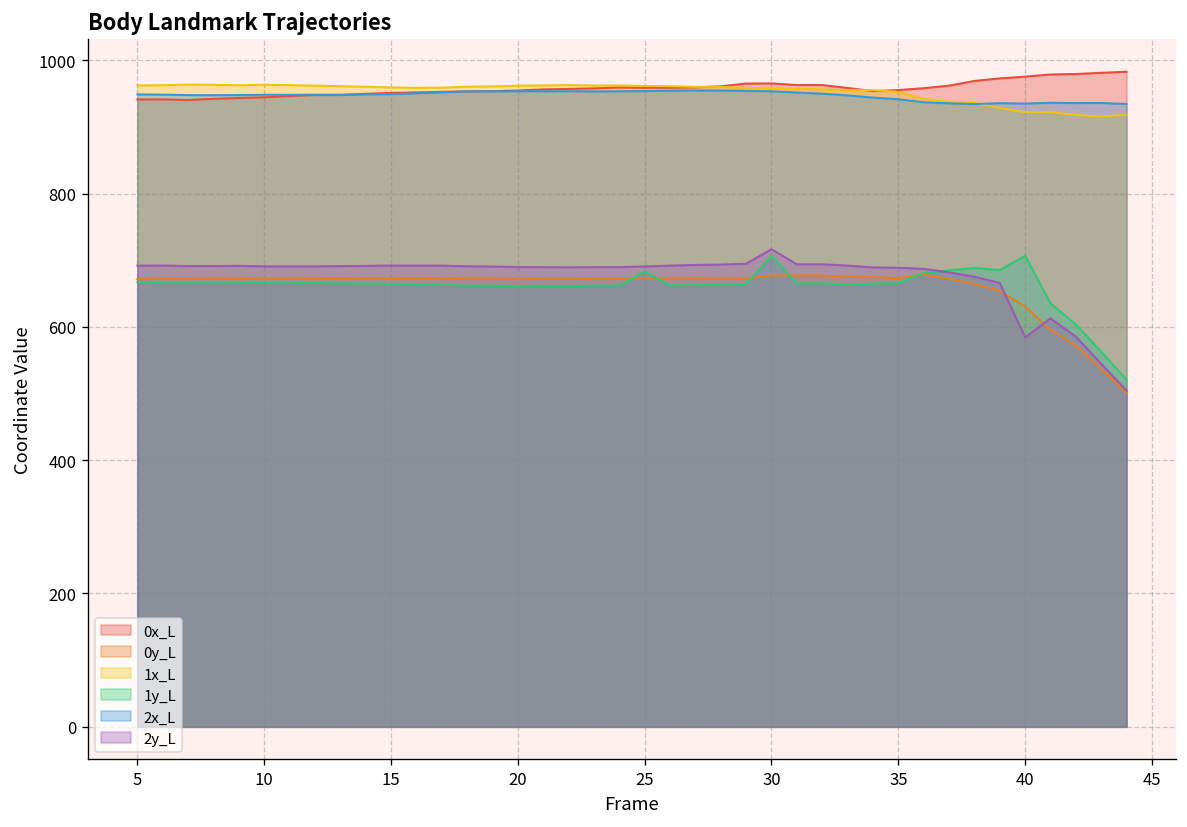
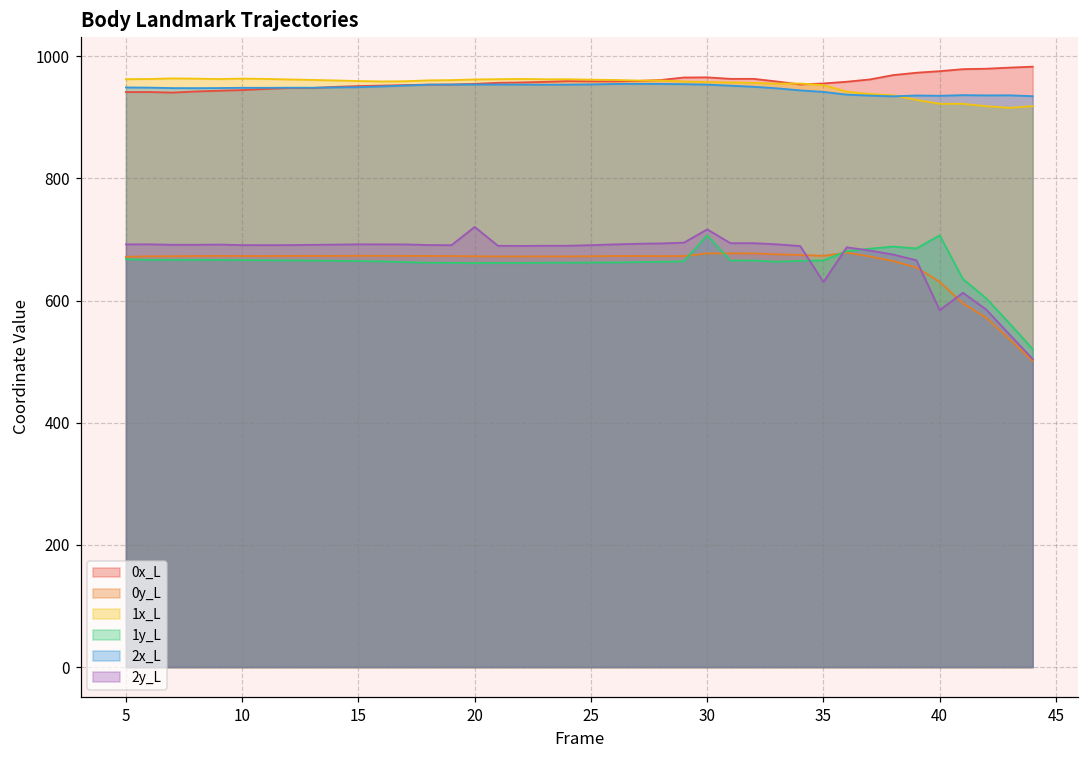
2y_L, 20: 690 -> 720
1y_L, 25: 680 -> 660
2y_L, 35: 690 -> 630
